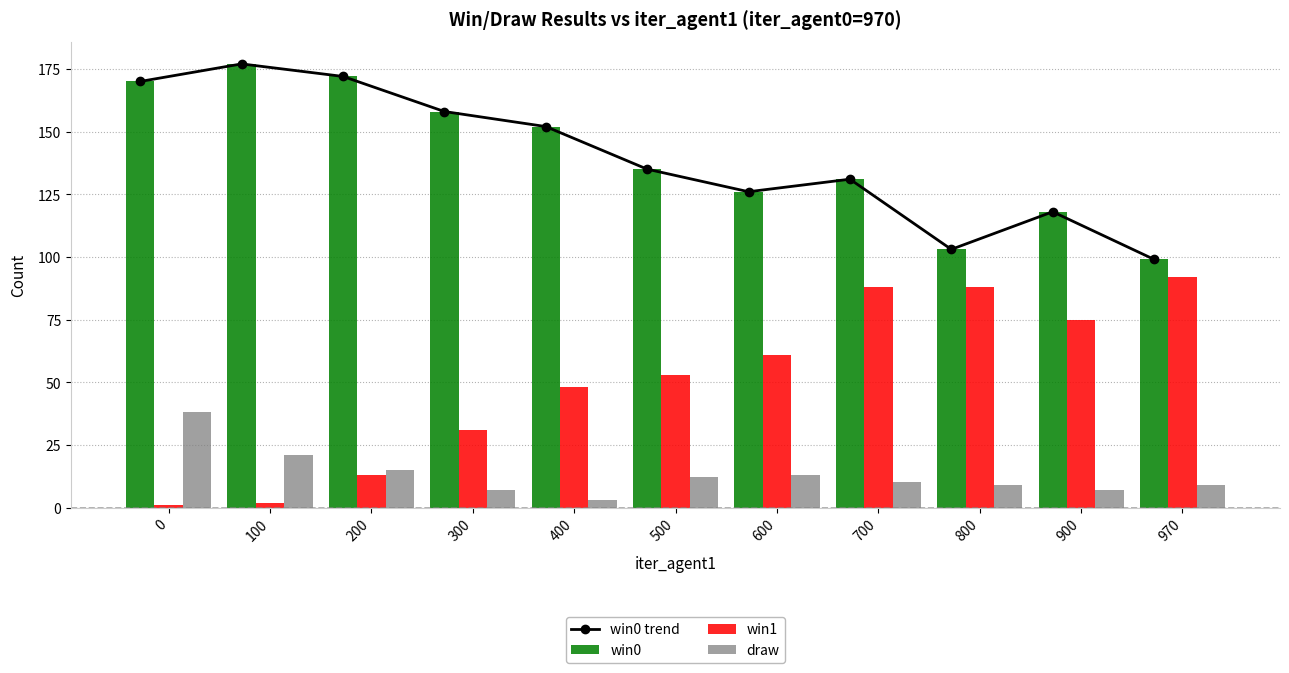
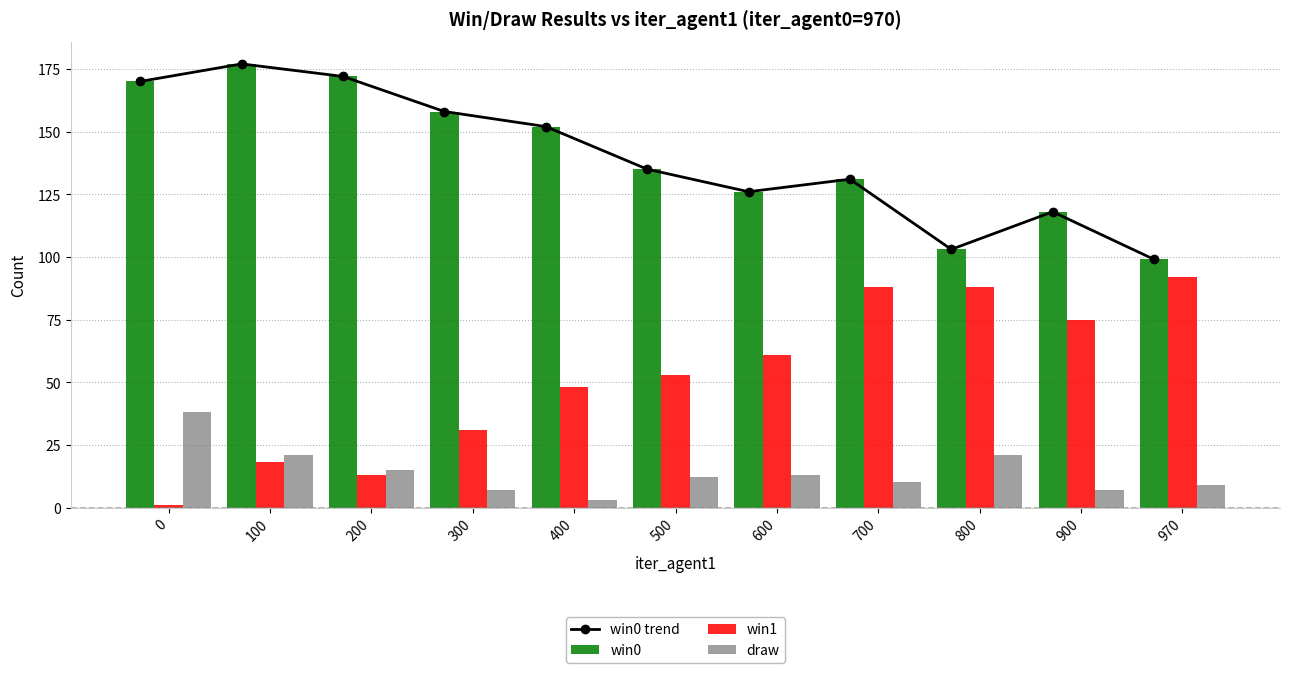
win1, 100: 2 -> 18
draw, 800: 9 -> 21
